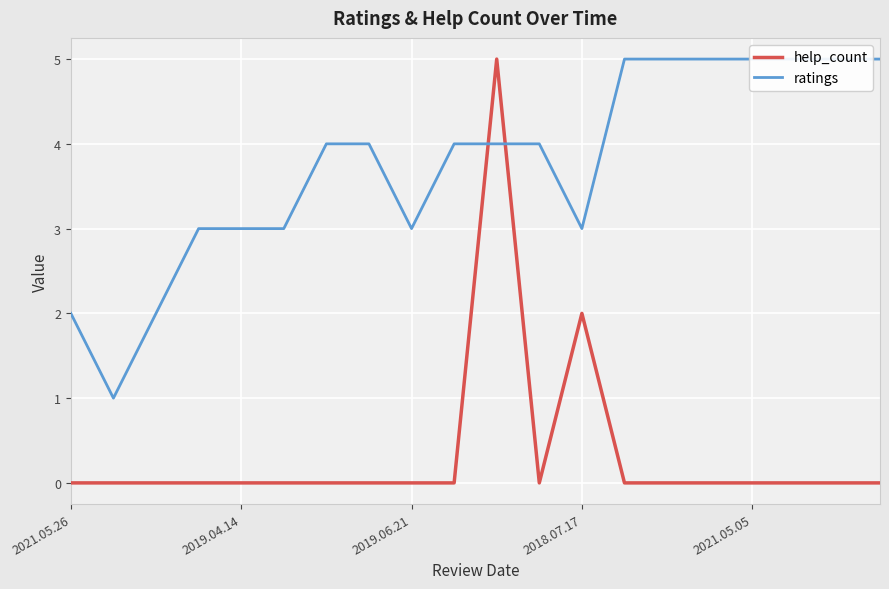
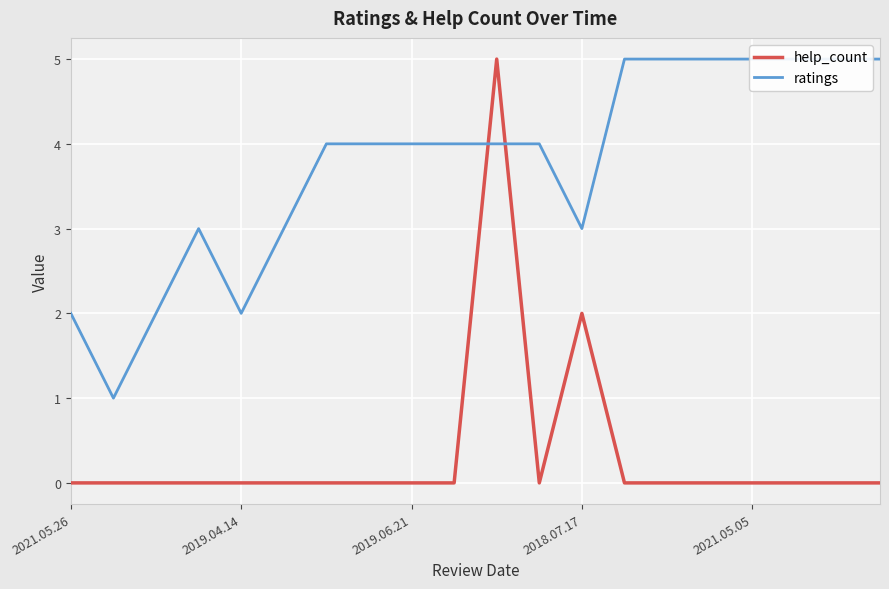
ratings, 2019.04.14: 3 -> 2
ratings, 2019.06.21: 3 -> 4
